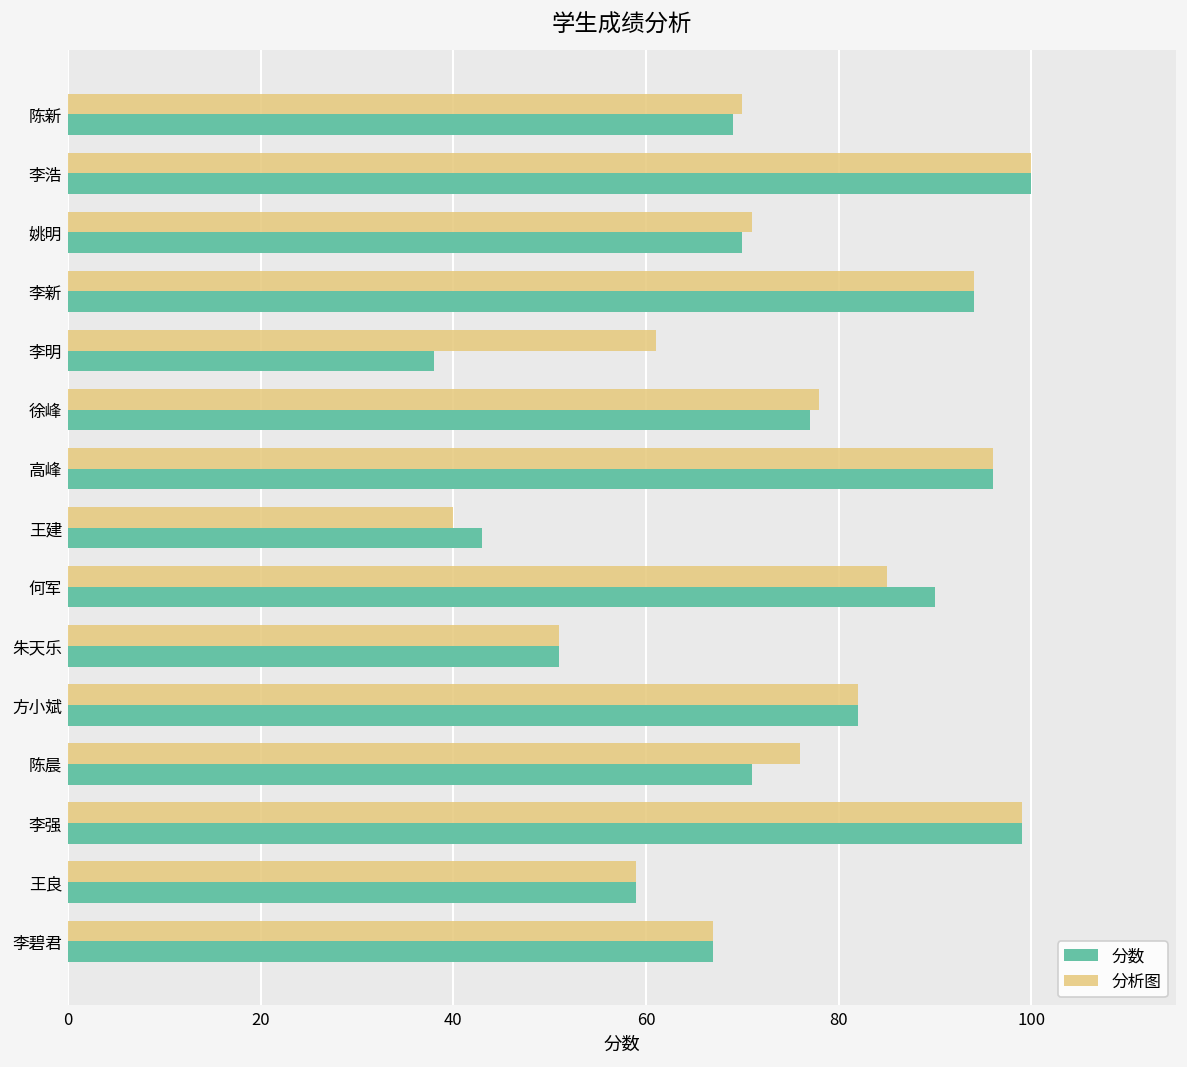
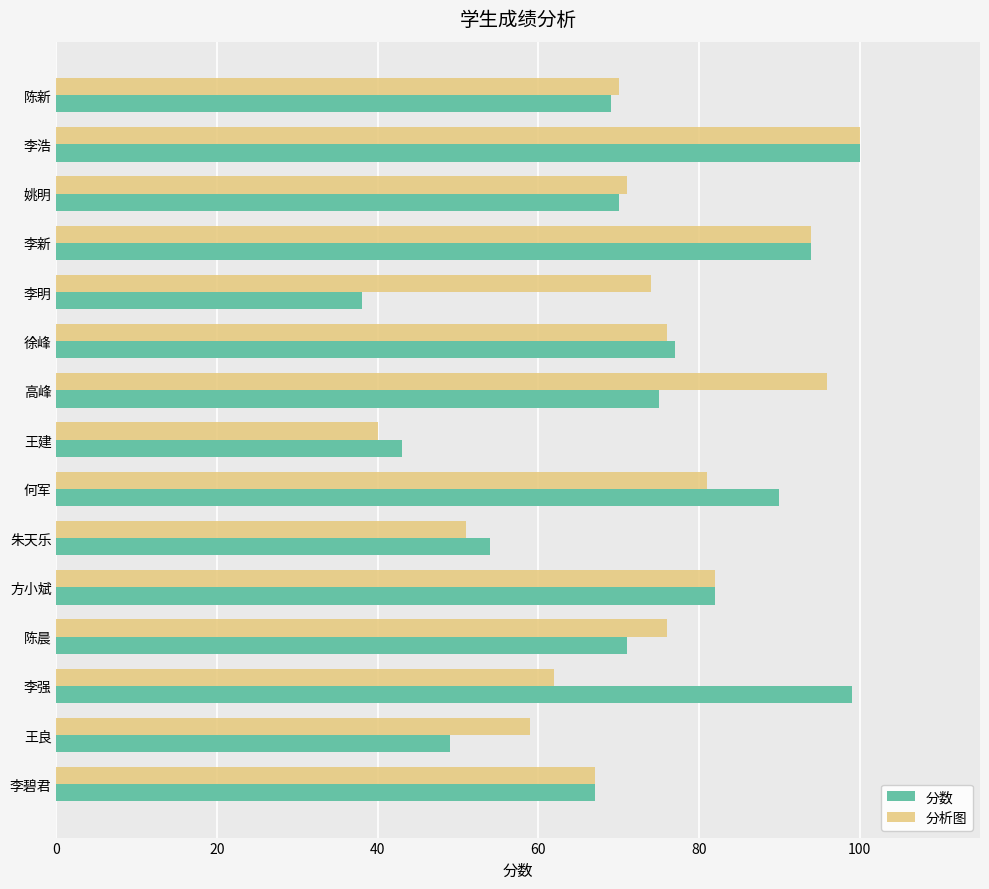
分析图, 李明: 61 -> 74
分析图, 徐峰: 78 -> 76
分数, 高峰: 96 -> 75
分析图, 何军: 85 -> 81
分数, 朱天乐: 51 -> 54
分析图, 李强: 99 -> 62
分数, 王良: 59 -> 49
